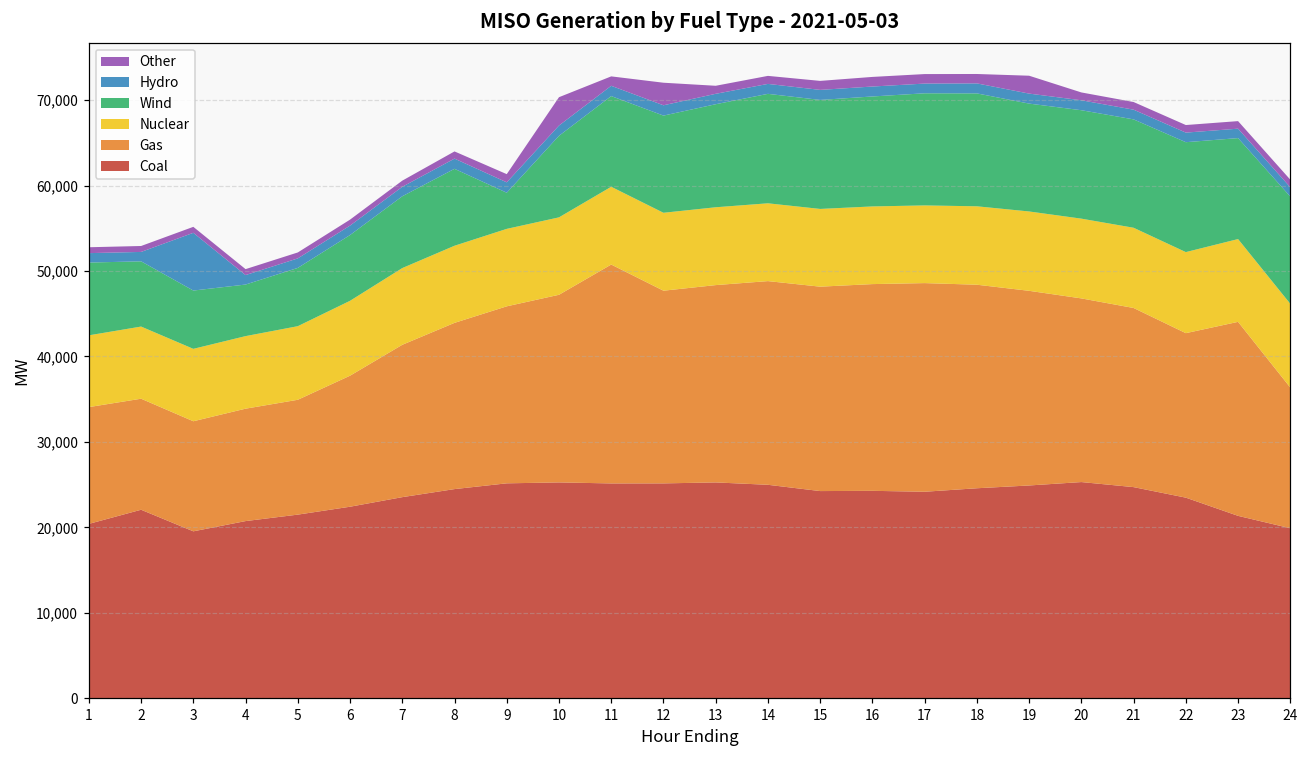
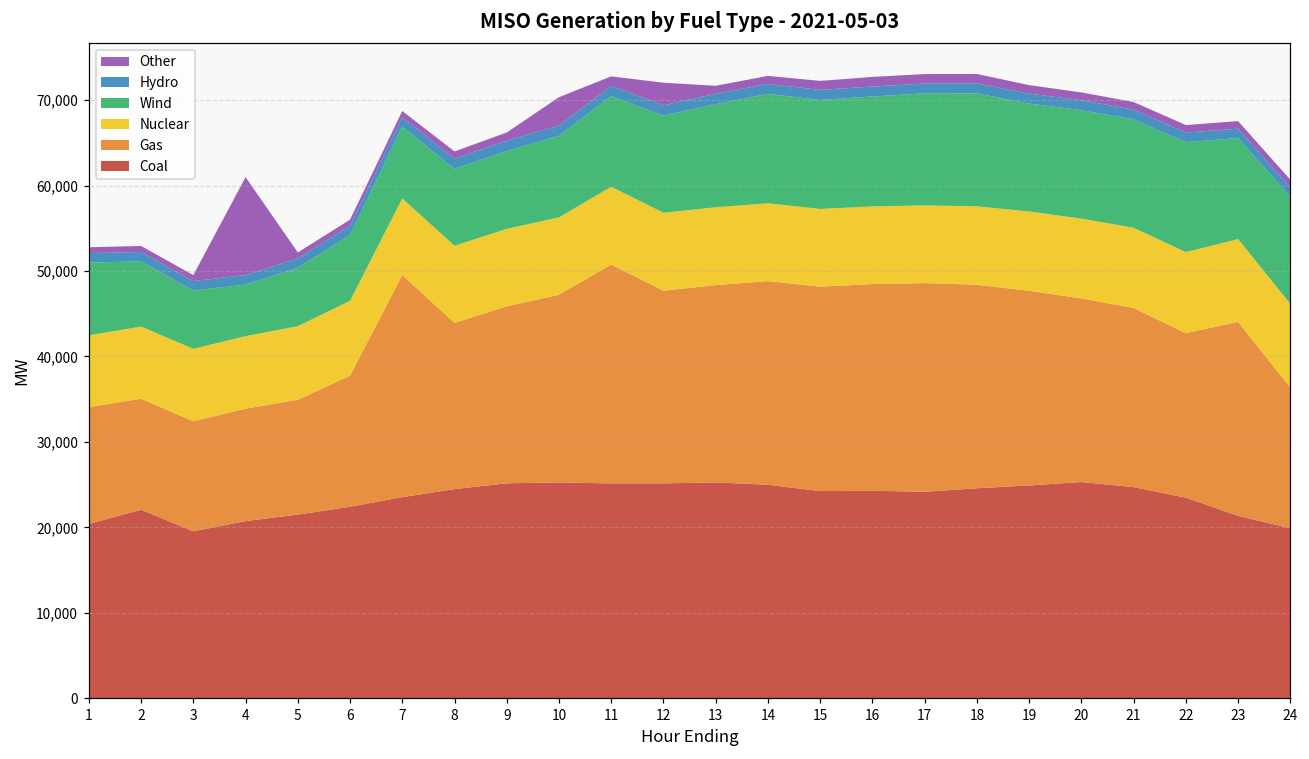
Hydro, 3: 7,000 -> 1,000
Other, 4: 1,000 -> 11,000
Gas, 7: 18,000 -> 26,000
Wind, 9: 4,000 -> 9,000
Other, 19: 2,000 -> 1,000
